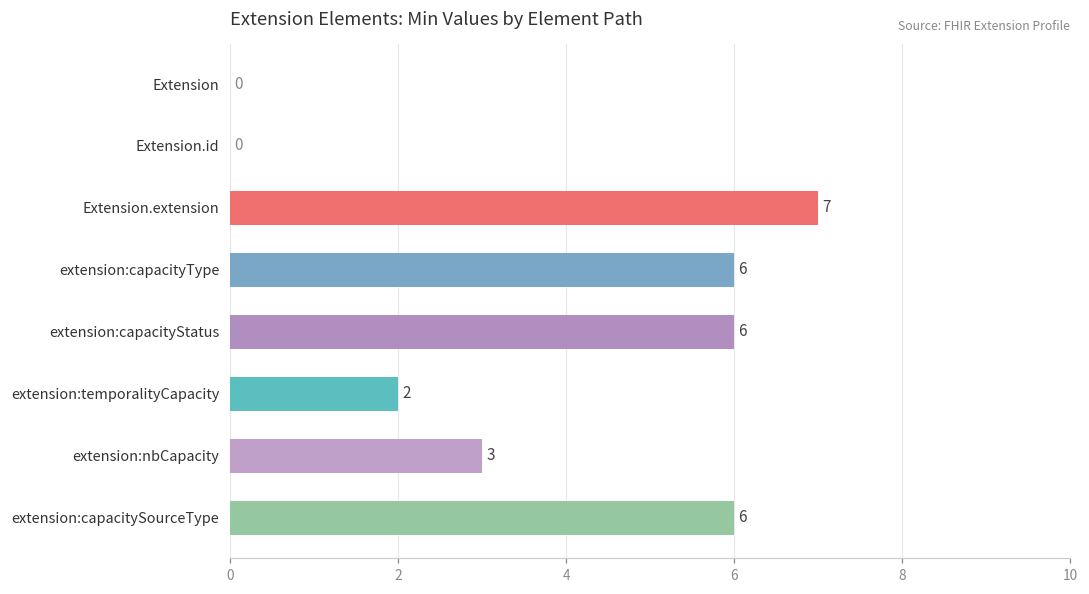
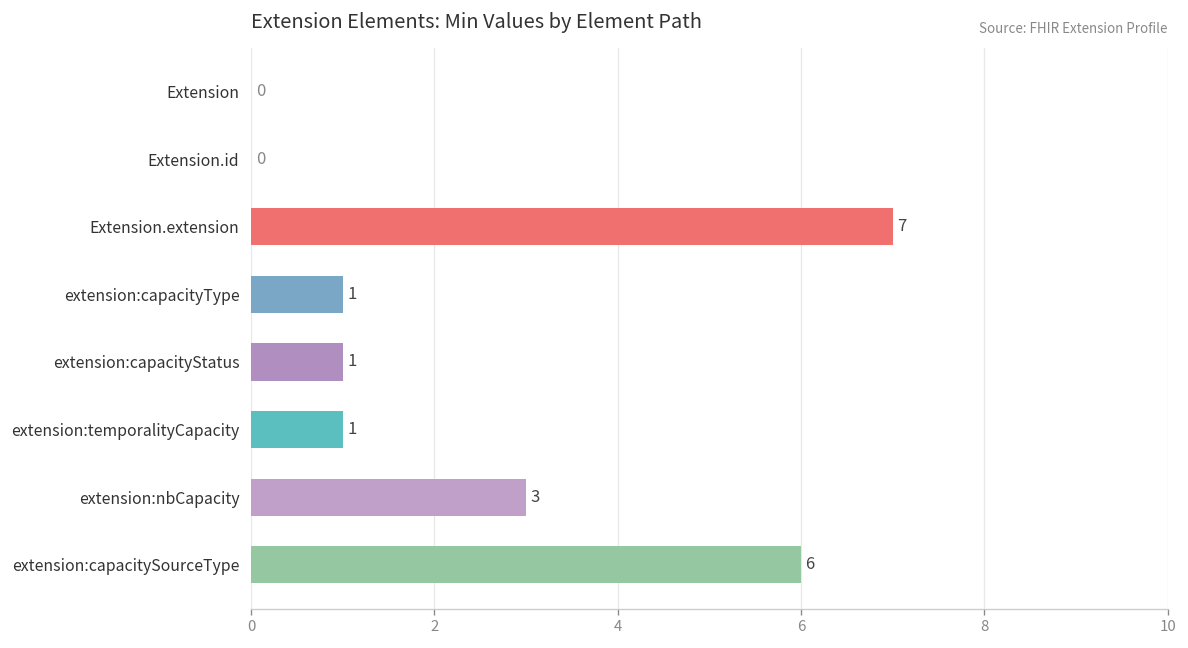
extension:capacityType: 6 -> 1
extension:capacityStatus: 6 -> 1
extension:temporalityCapacity: 2 -> 1
